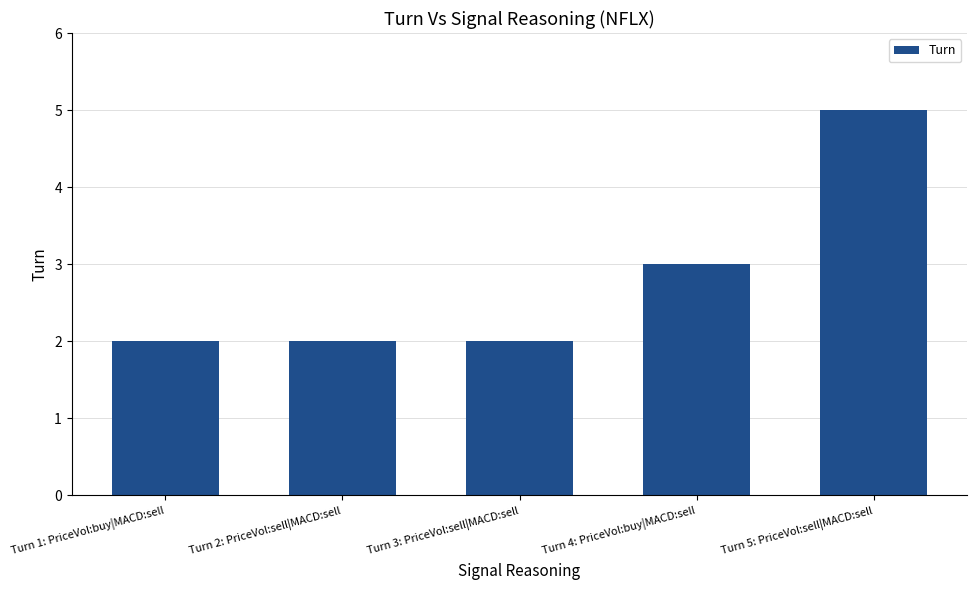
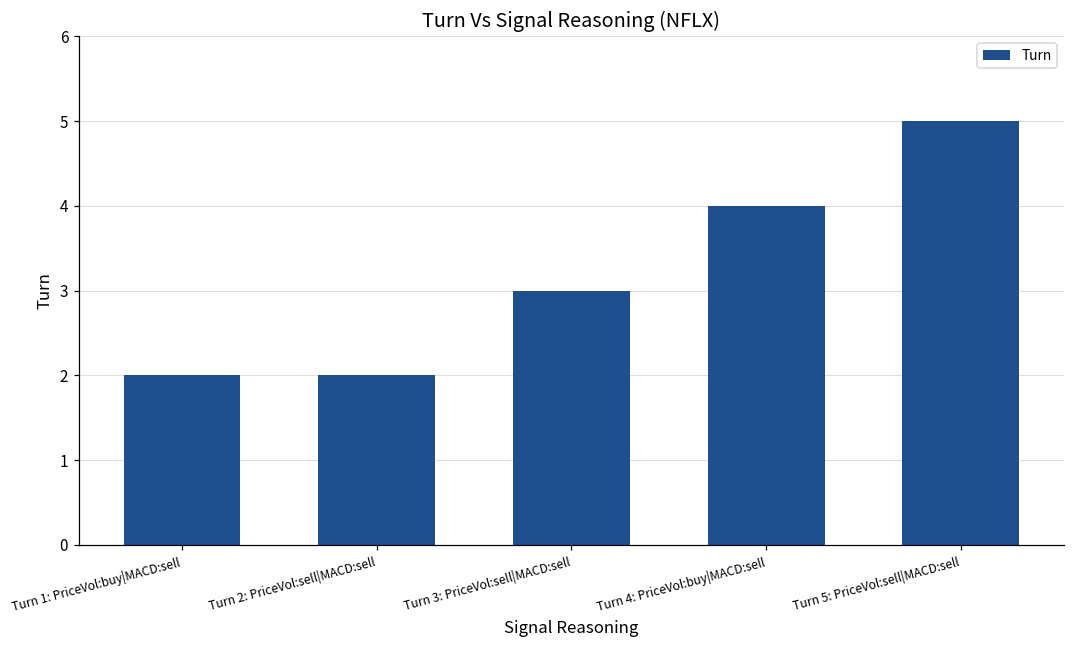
Turn 3: PriceVol:sell|MACD:sell: 2 -> 3
Turn 4: PriceVol:buy|MACD:sell: 3 -> 4
